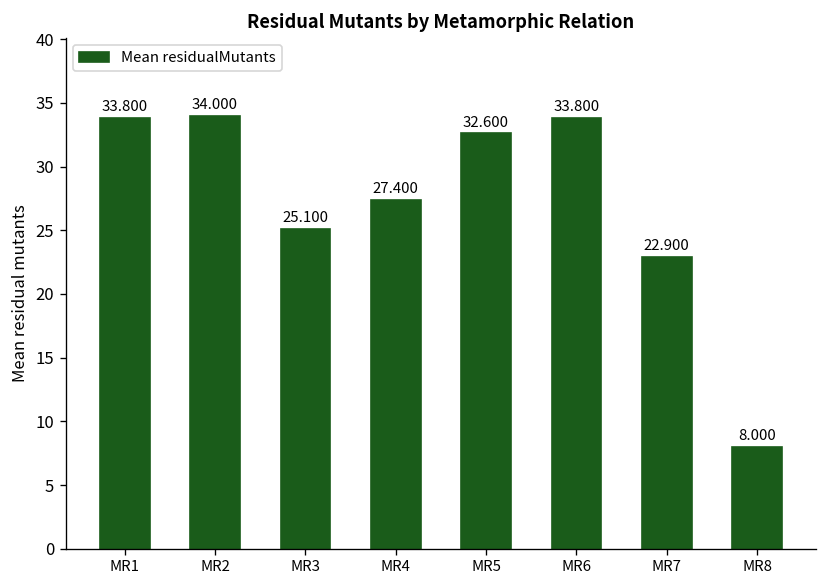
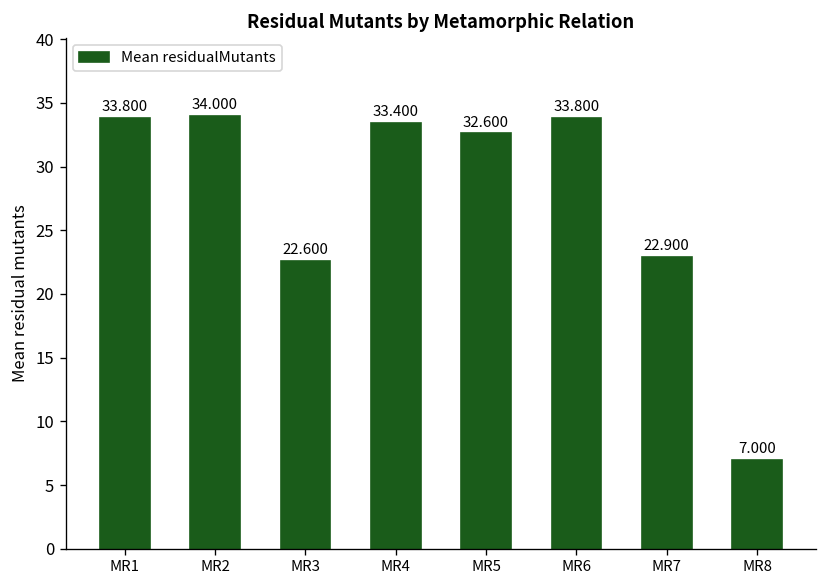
MR3: 25.100 -> 22.600
MR4: 27.400 -> 33.400
MR8: 8.000 -> 7.000
